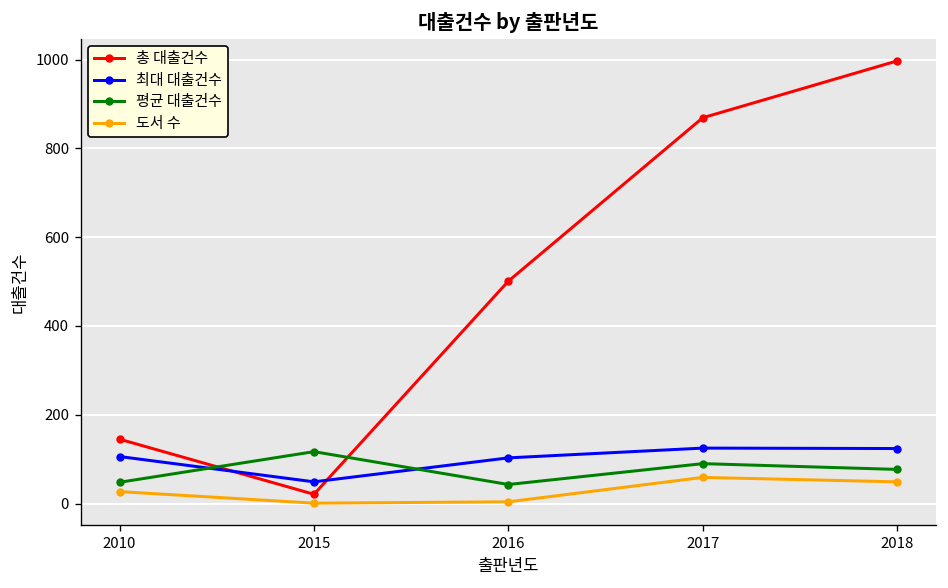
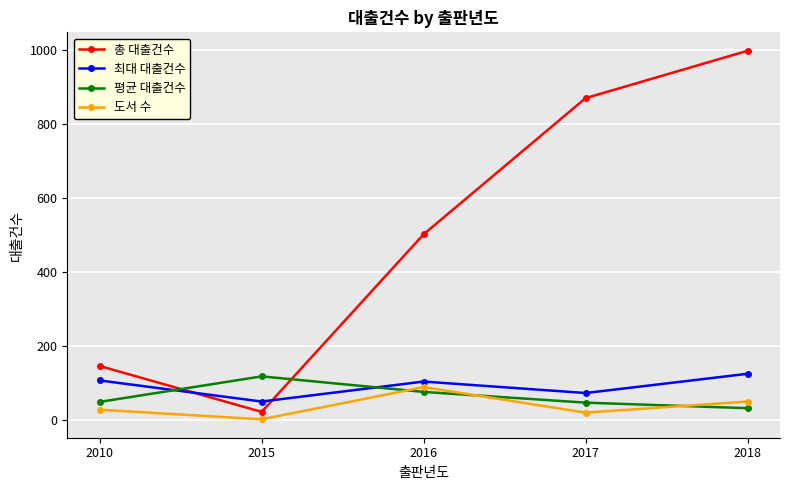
평균 대출건수, 2016: 40 -> 80
도서 수, 2016: 0 -> 90
최대 대출건수, 2017: 130 -> 70
평균 대출건수, 2017: 90 -> 50
도서 수, 2017: 60 -> 20
평균 대출건수, 2018: 80 -> 30
